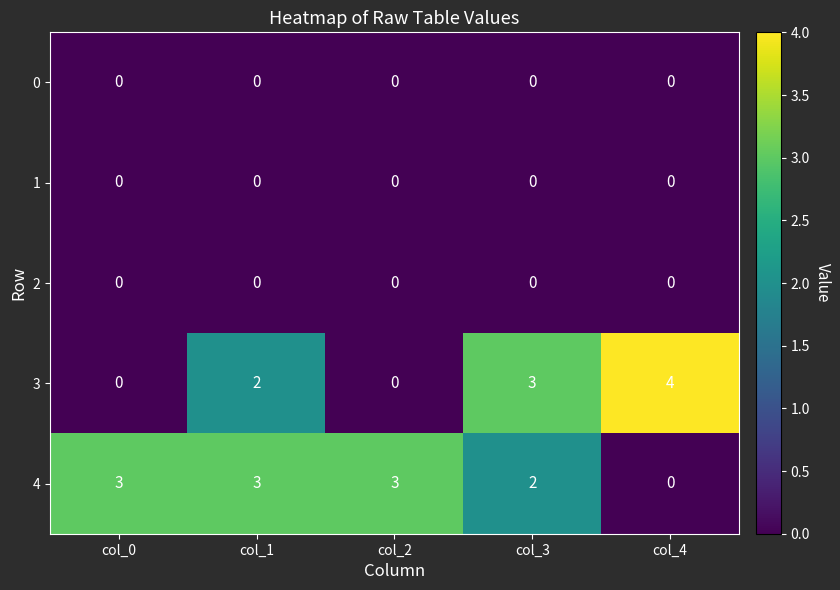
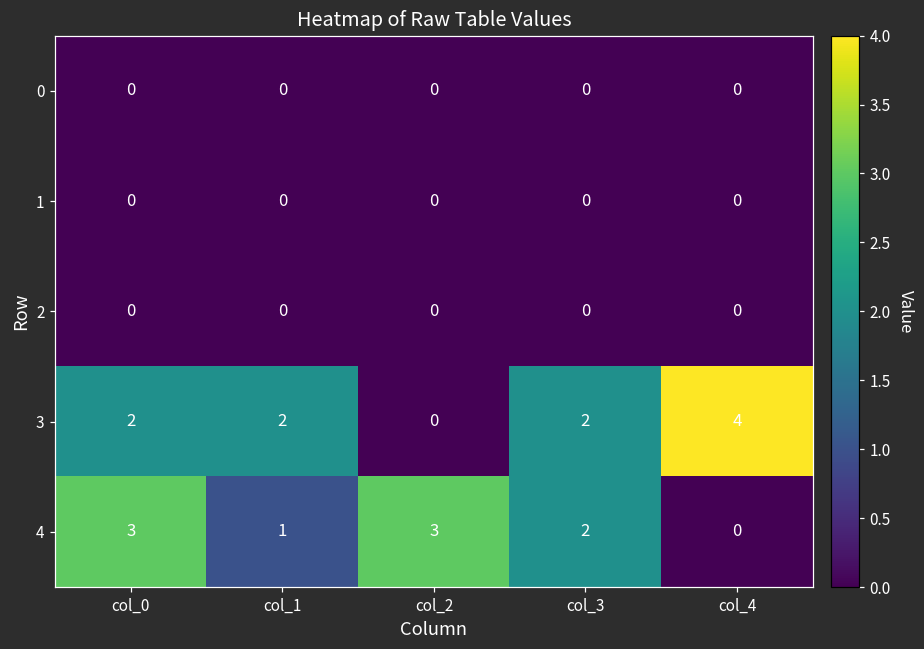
3, col_0: 0 -> 2
3, col_3: 3 -> 2
4, col_1: 3 -> 1
